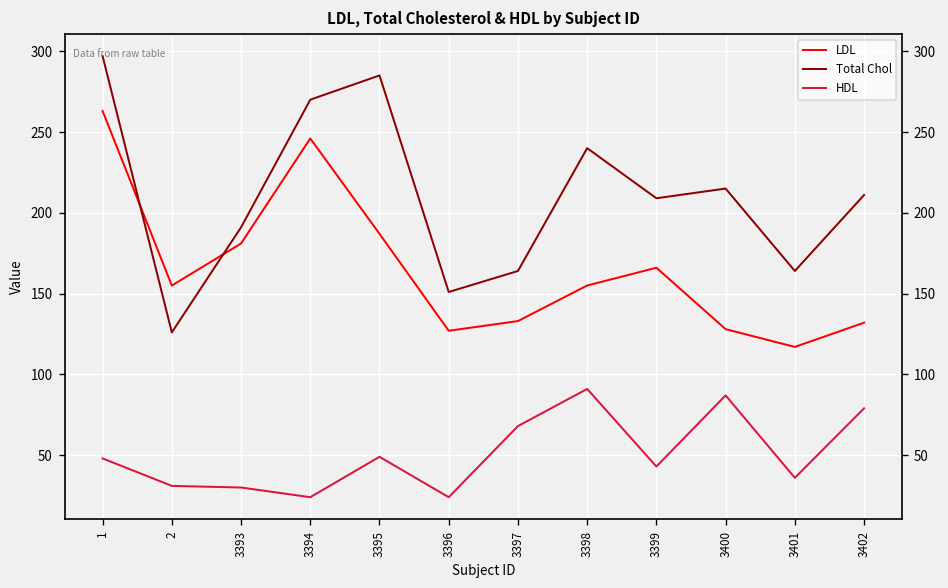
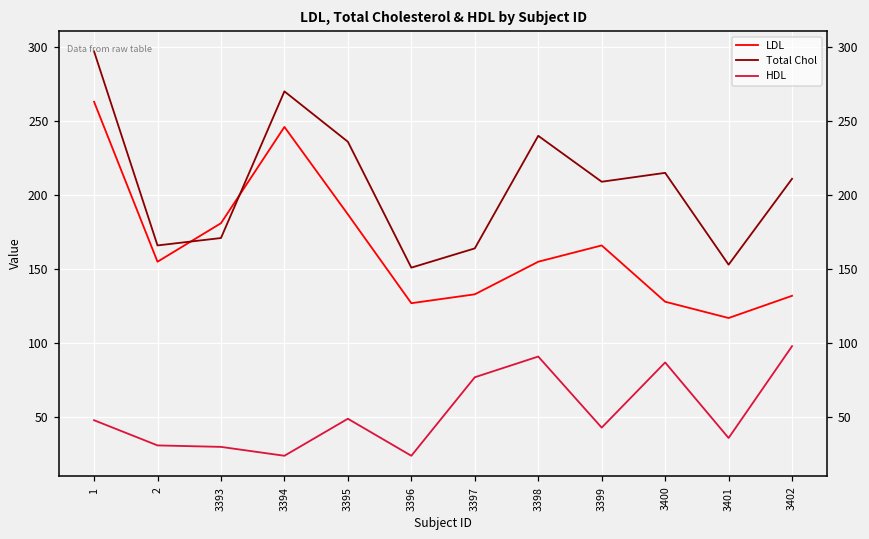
Total Chol, 2: 126 -> 166
Total Chol, 3393: 191 -> 171
Total Chol, 3395: 285 -> 236
HDL, 3397: 68 -> 77
Total Chol, 3401: 164 -> 153
HDL, 3402: 79 -> 98
